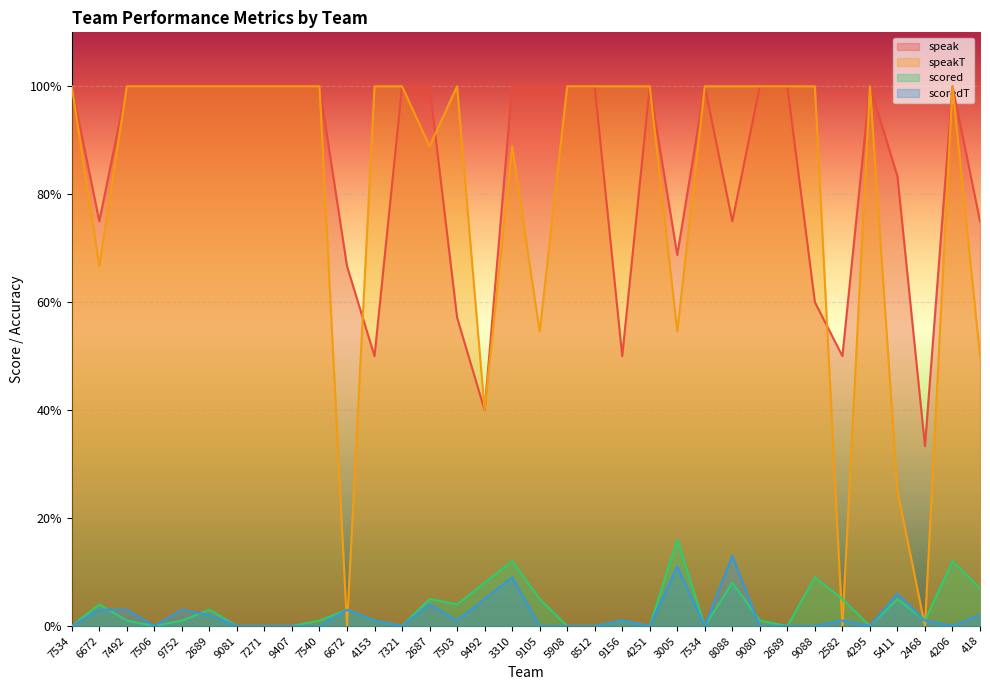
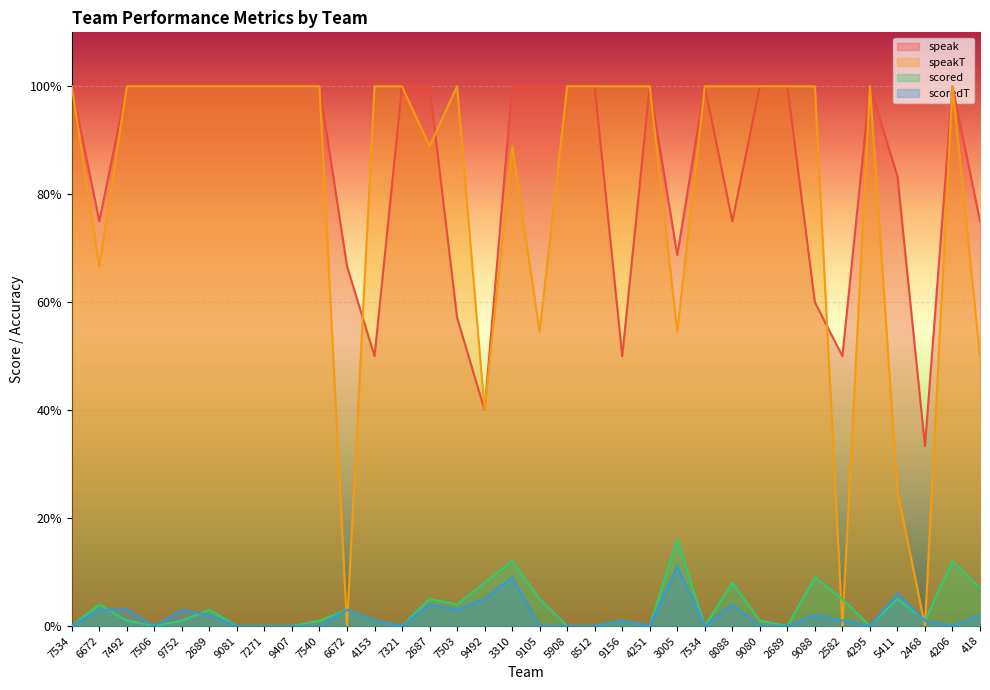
scoredT, 7503: 1% -> 3%
scoredT, 8088: 13% -> 4%
scoredT, 9088: 0% -> 2%
